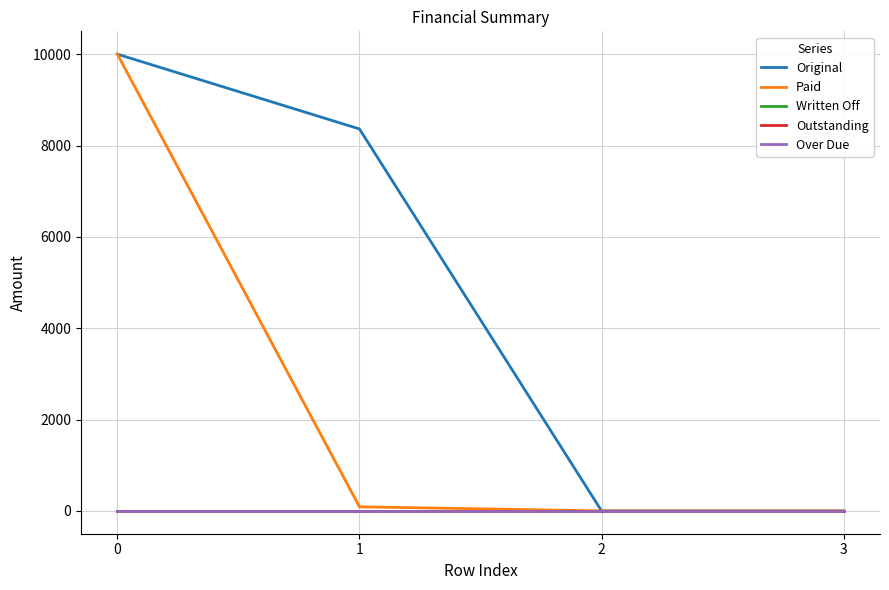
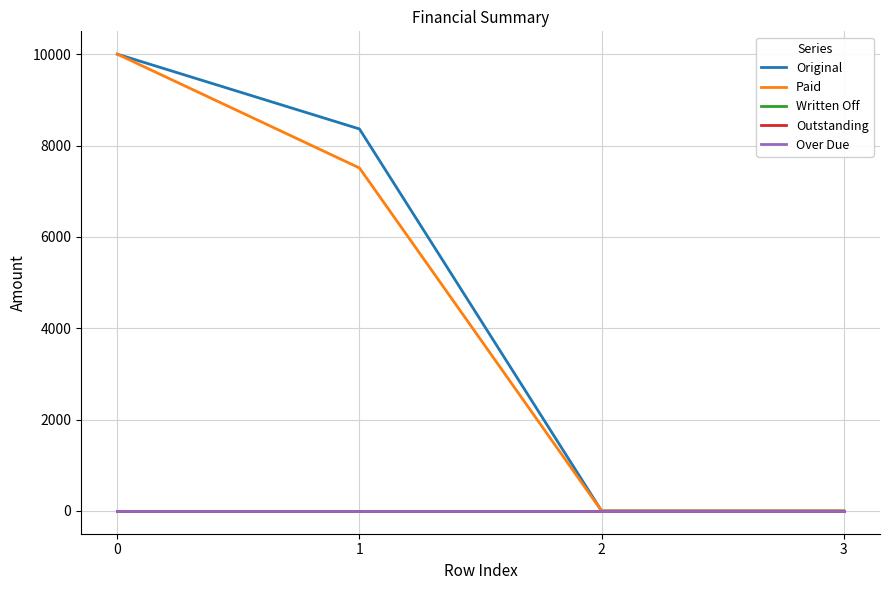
Paid, 1: 100 -> 7500
